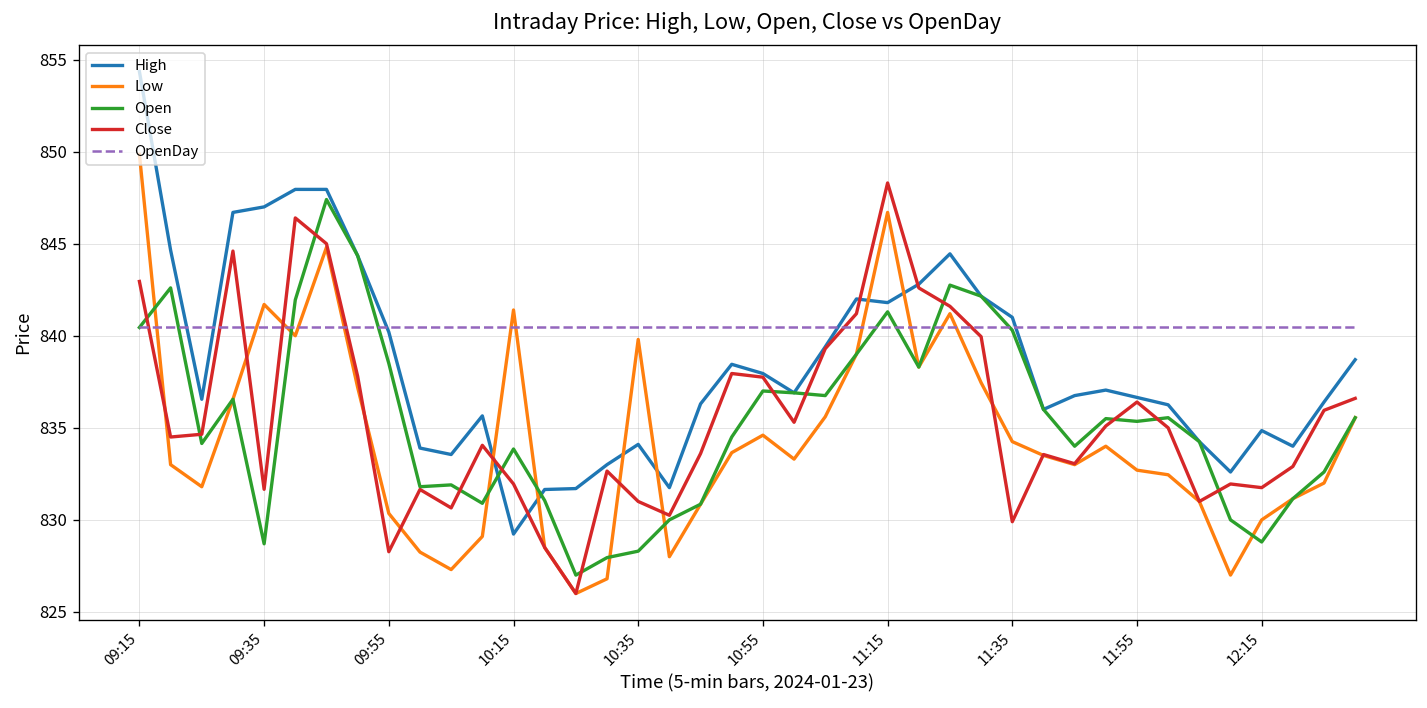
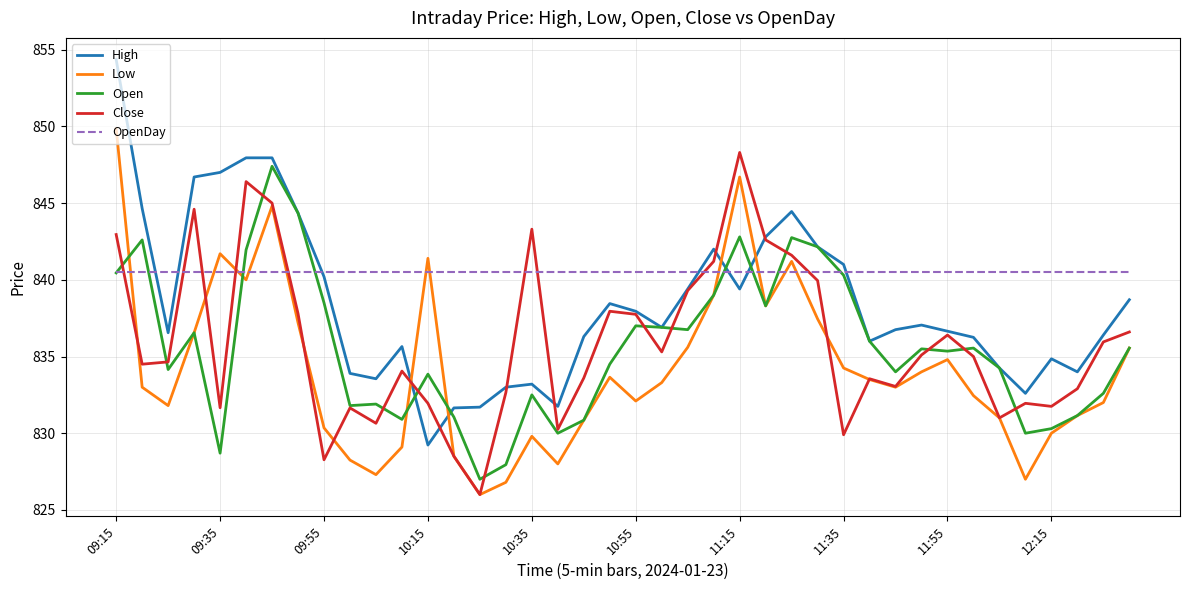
High, 10:35: 834.1 -> 833.2
Low, 10:35: 839.8 -> 829.8
Open, 10:35: 828.3 -> 832.5
Close, 10:35: 831.0 -> 843.3
Low, 10:55: 834.6 -> 832.1
High, 11:15: 841.8 -> 839.4
Open, 11:15: 841.3 -> 842.8
Low, 11:55: 832.7 -> 834.8
Open, 12:15: 828.8 -> 830.3
